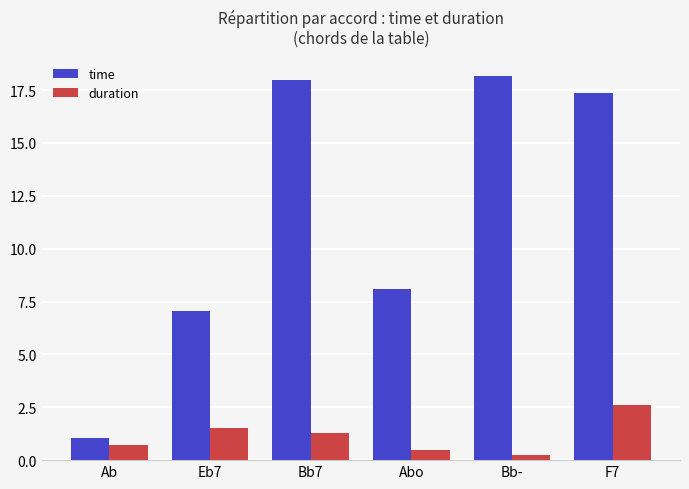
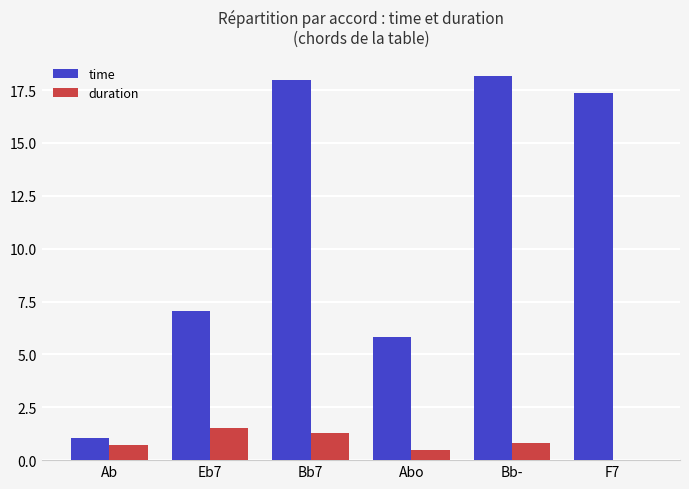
time, Abo: 8.1 -> 5.8
duration, Bb-: 0.2 -> 0.8
duration, F7: 2.6 -> 0.0
